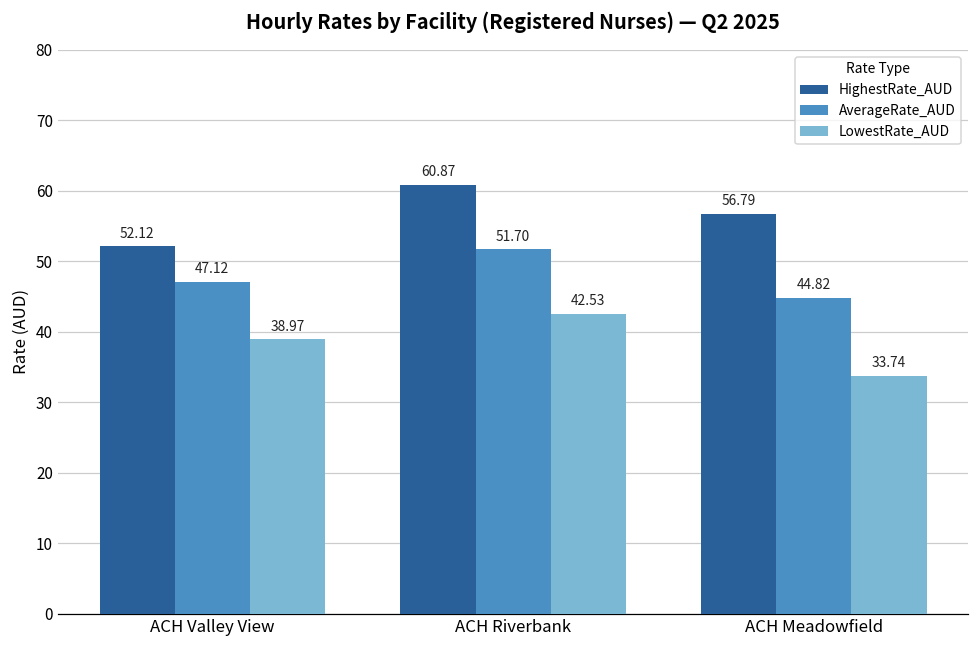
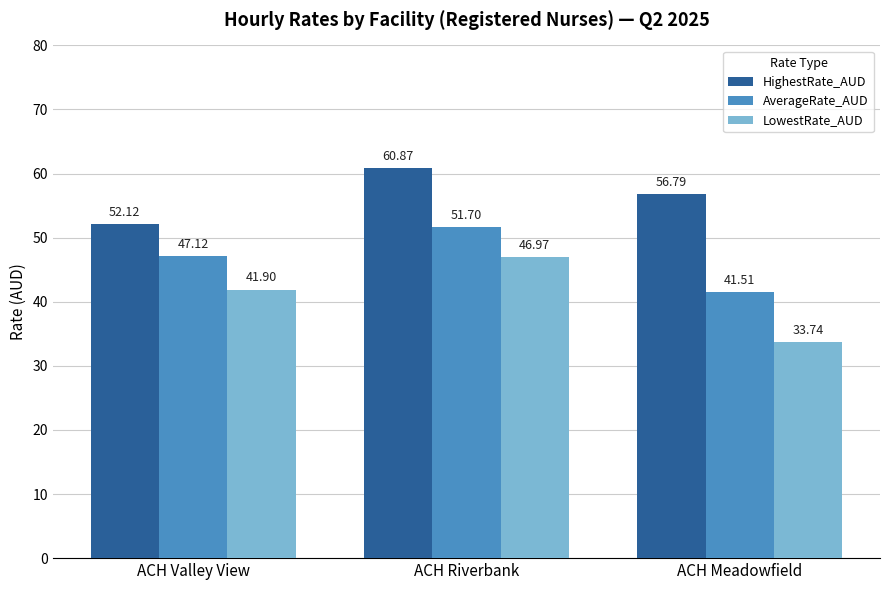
LowestRate_AUD, ACH Valley View: 38.97 -> 41.90
LowestRate_AUD, ACH Riverbank: 42.53 -> 46.97
AverageRate_AUD, ACH Meadowfield: 44.82 -> 41.51
